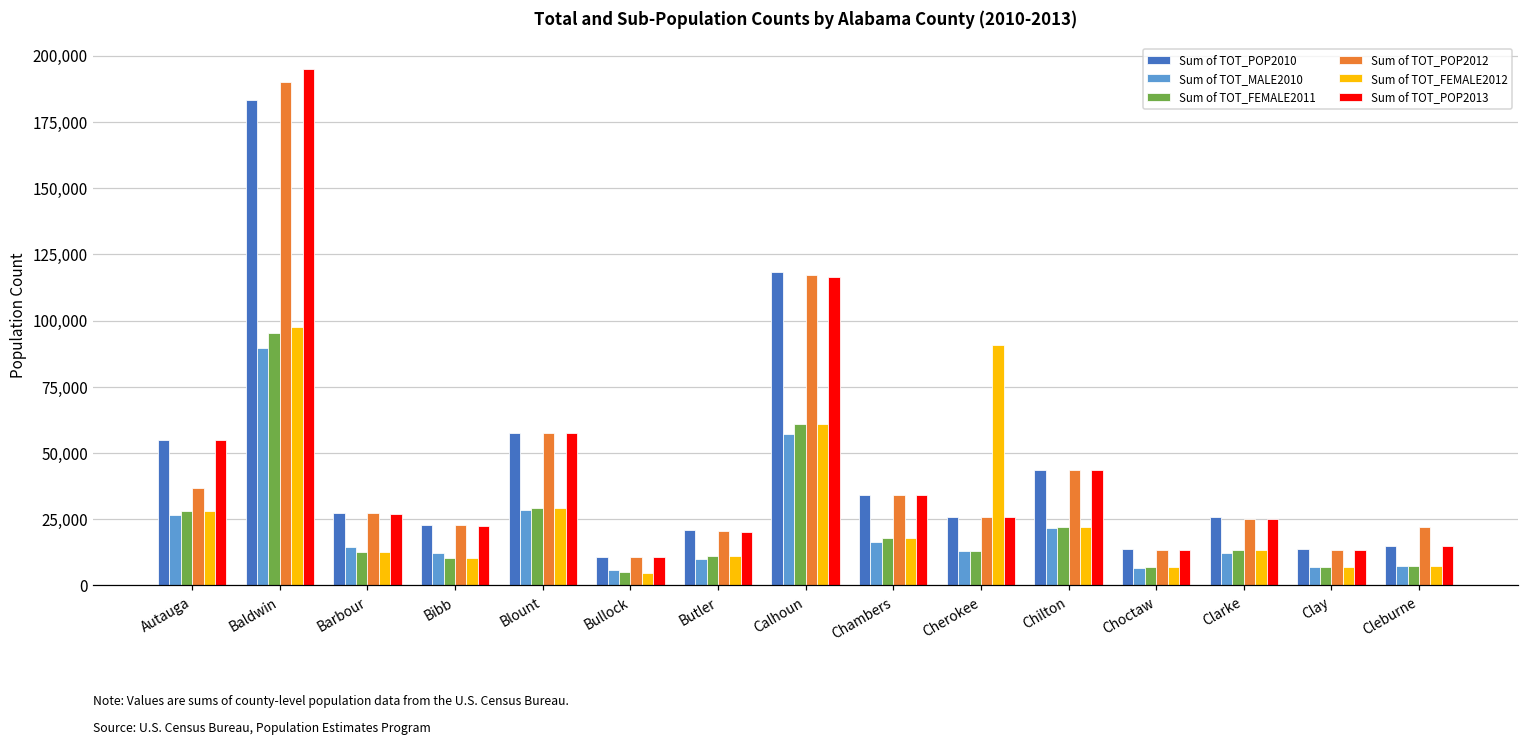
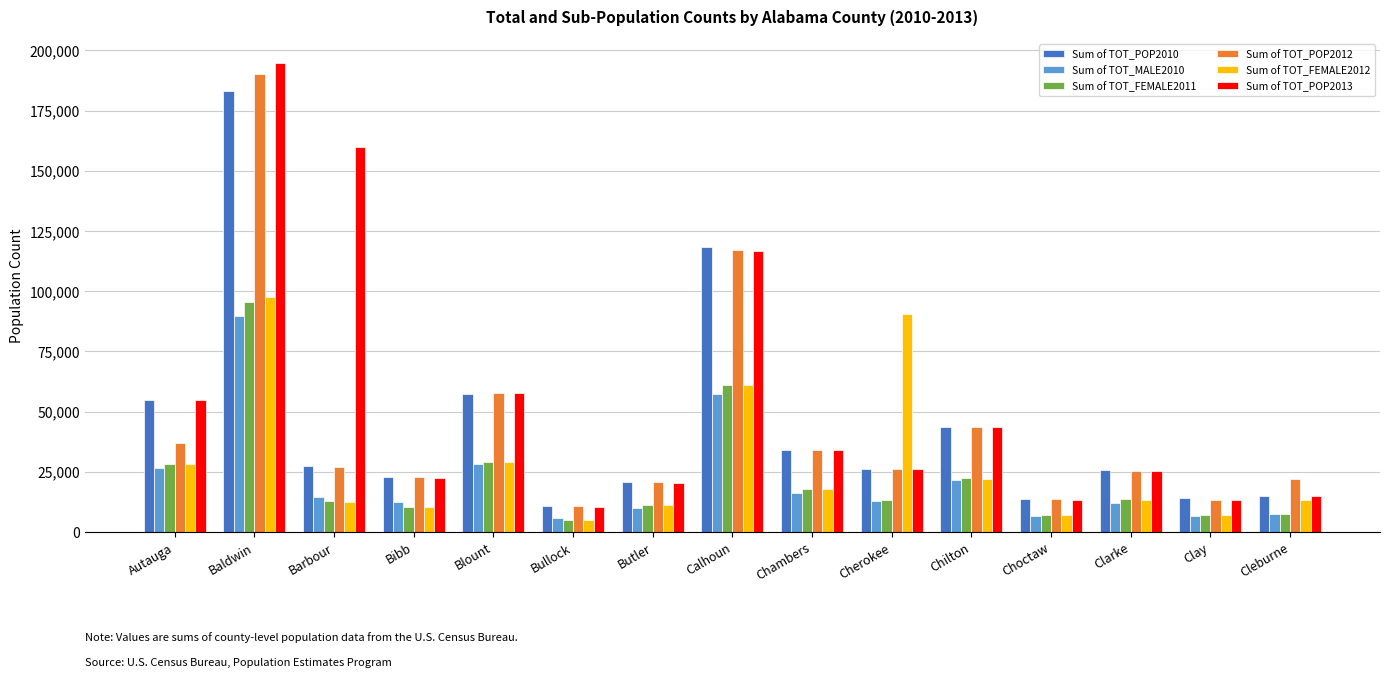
Sum of TOT_POP2013, Barbour: 27,000 -> 160,000
Sum of TOT_FEMALE2012, Cleburne: 7,000 -> 13,000
